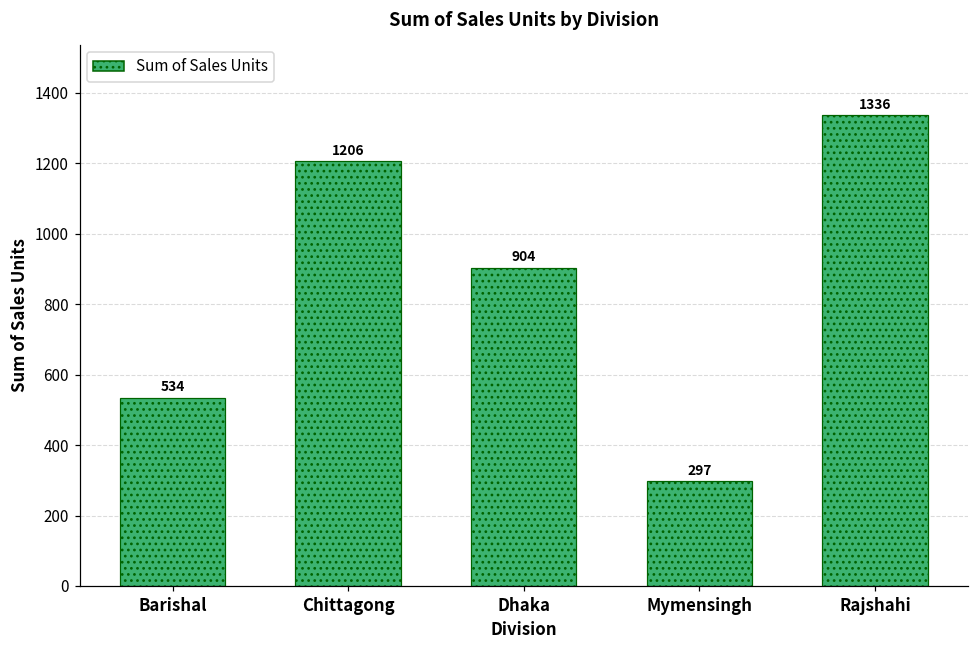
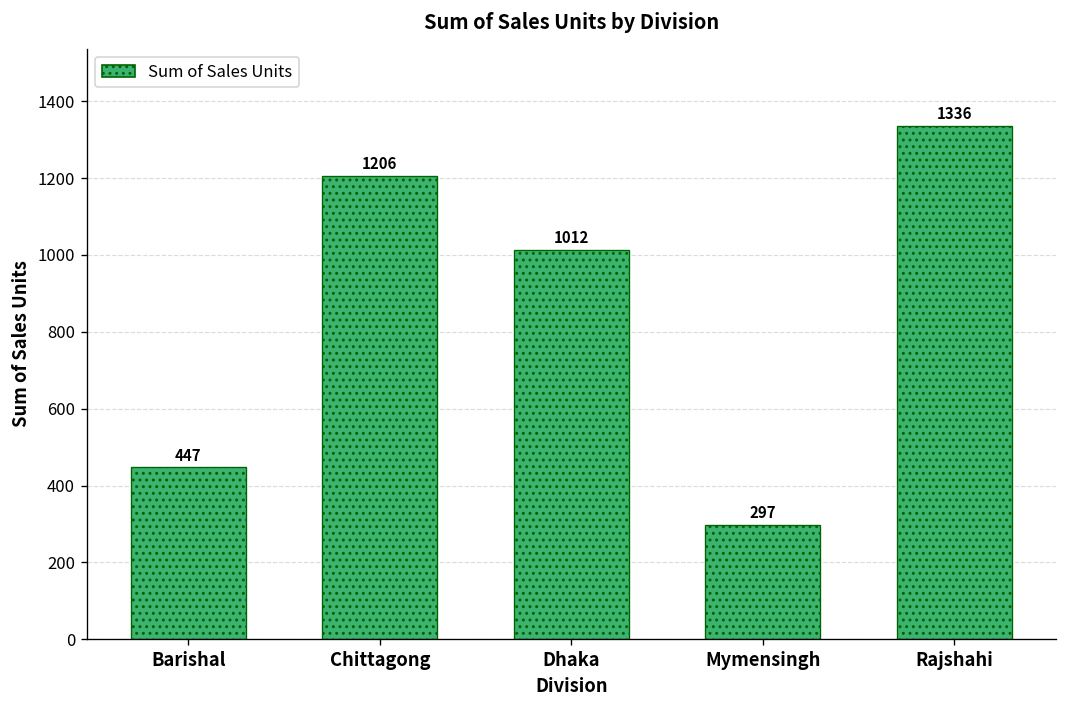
Barishal: 534 -> 447
Dhaka: 904 -> 1012
